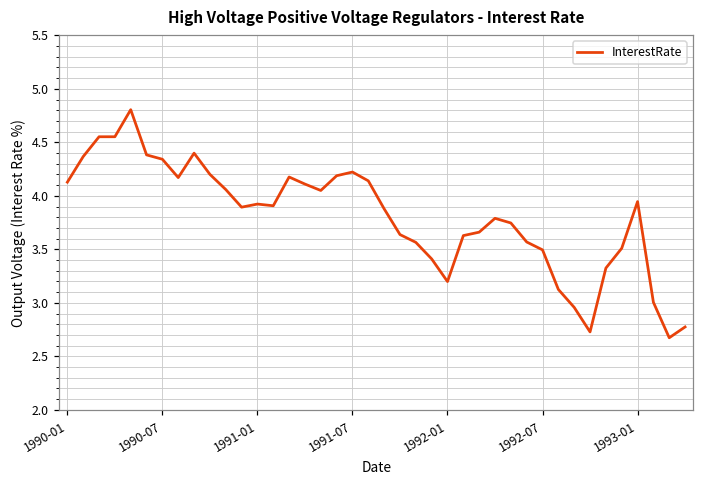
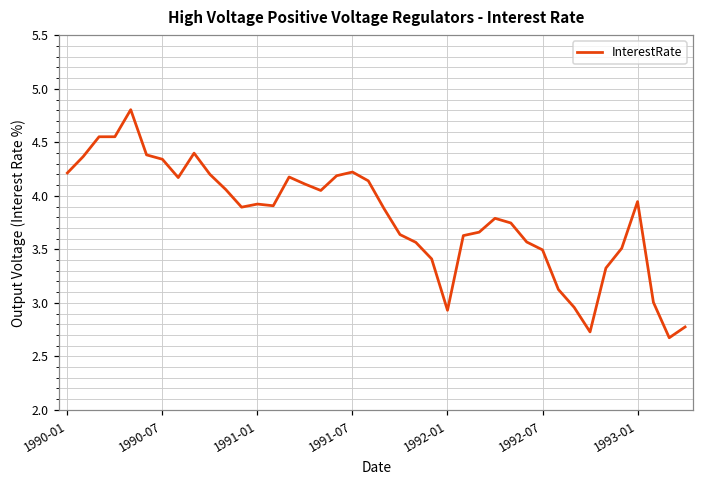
1990-01: 4.1 -> 4.2
1992-01: 3.2 -> 2.9
